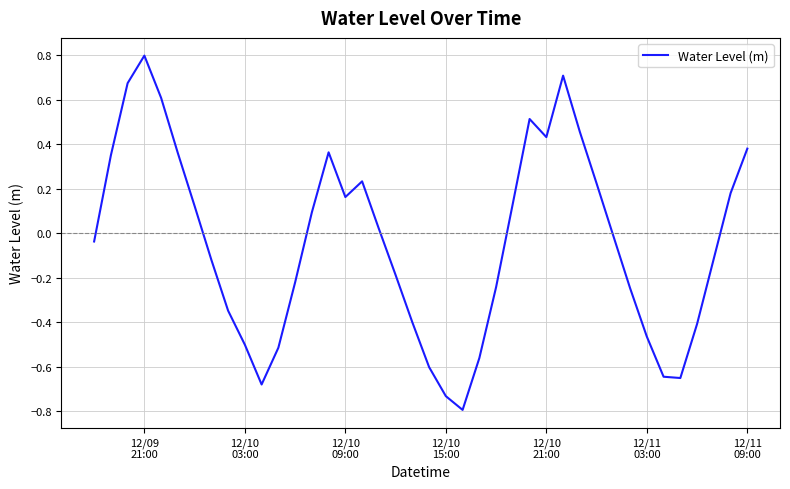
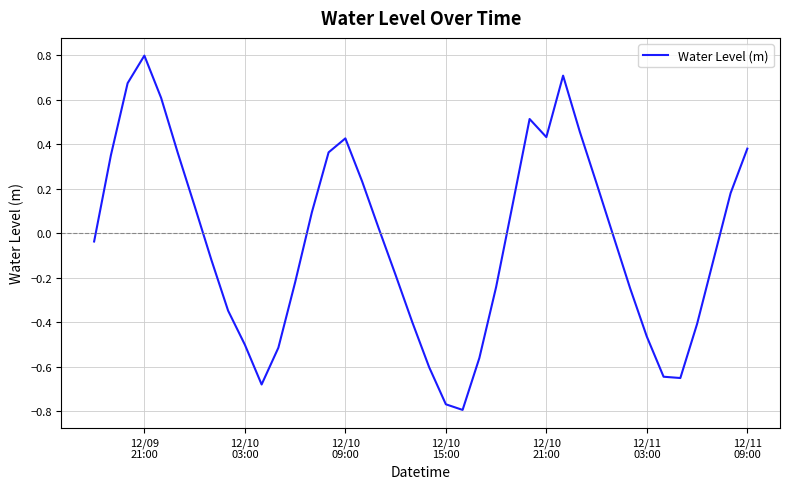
12/10 09:00: 0.16 -> 0.43
12/10 15:00: -0.73 -> -0.77
